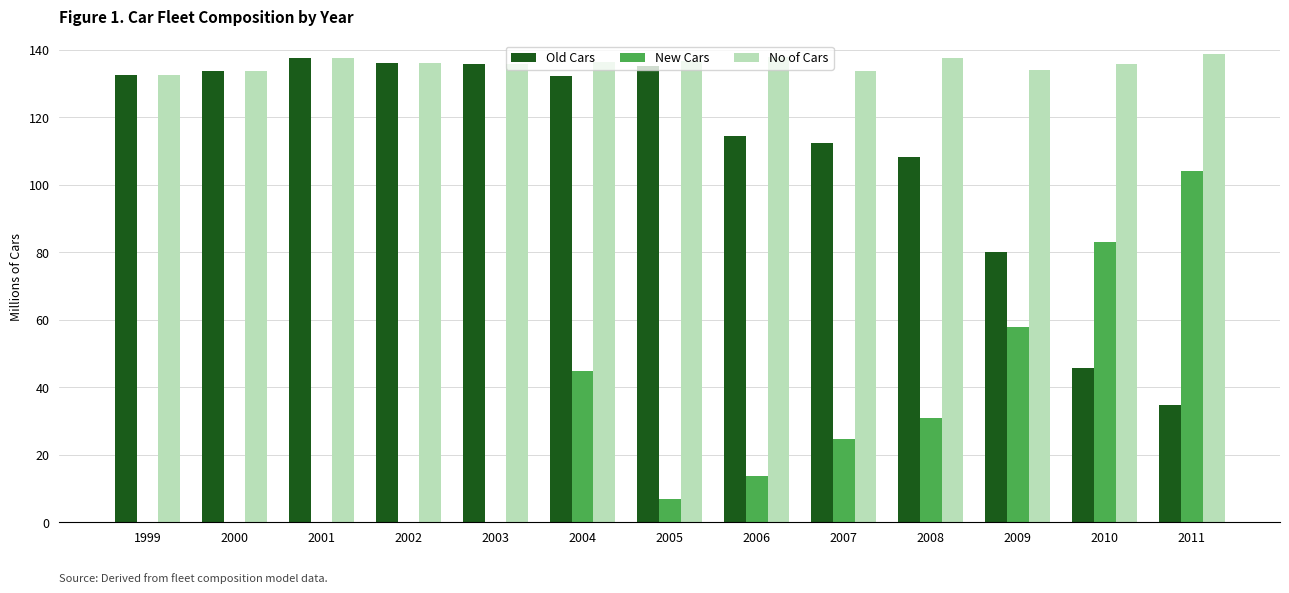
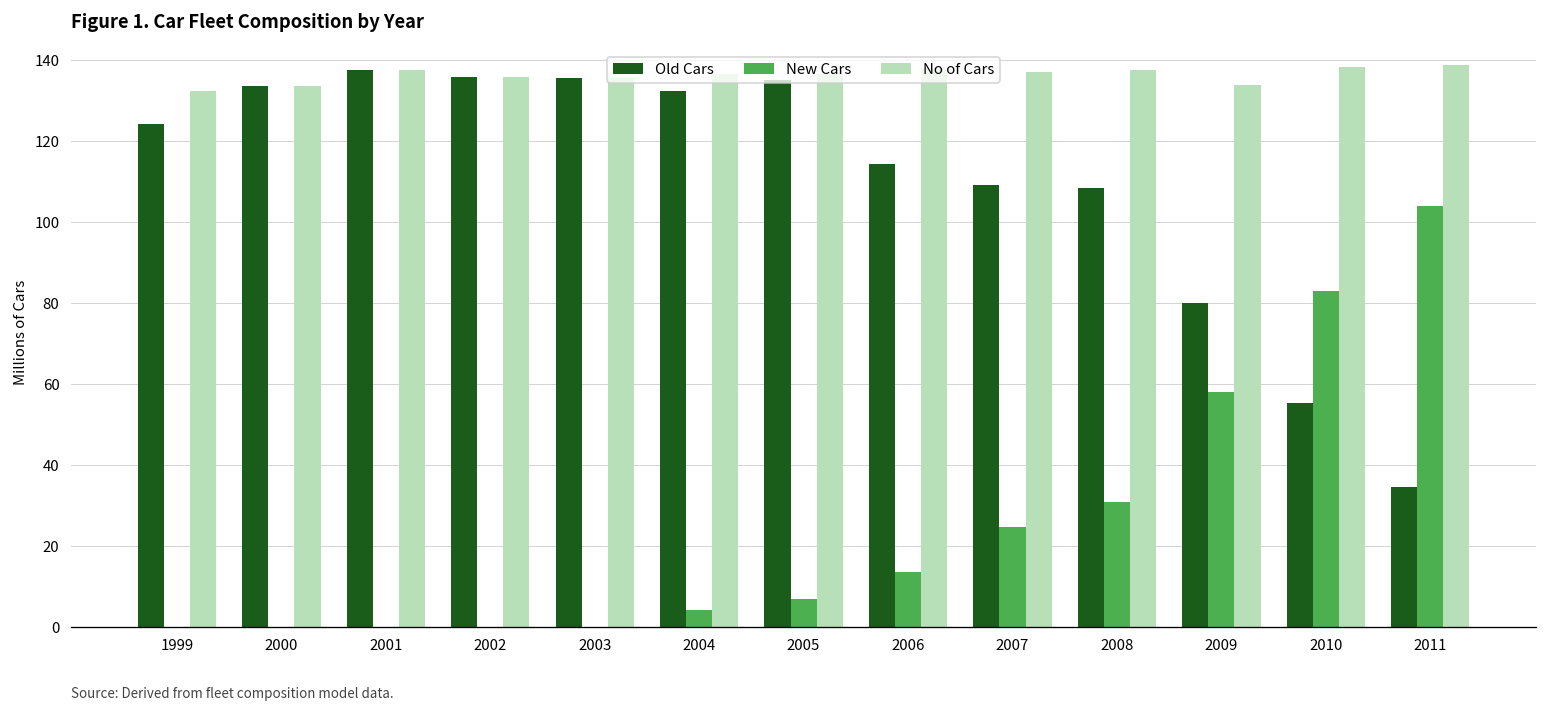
Old Cars, 1999: 132 -> 124
New Cars, 2004: 45 -> 4
Old Cars, 2007: 112 -> 109
No of Cars, 2007: 134 -> 137
Old Cars, 2010: 46 -> 55
No of Cars, 2010: 136 -> 138
